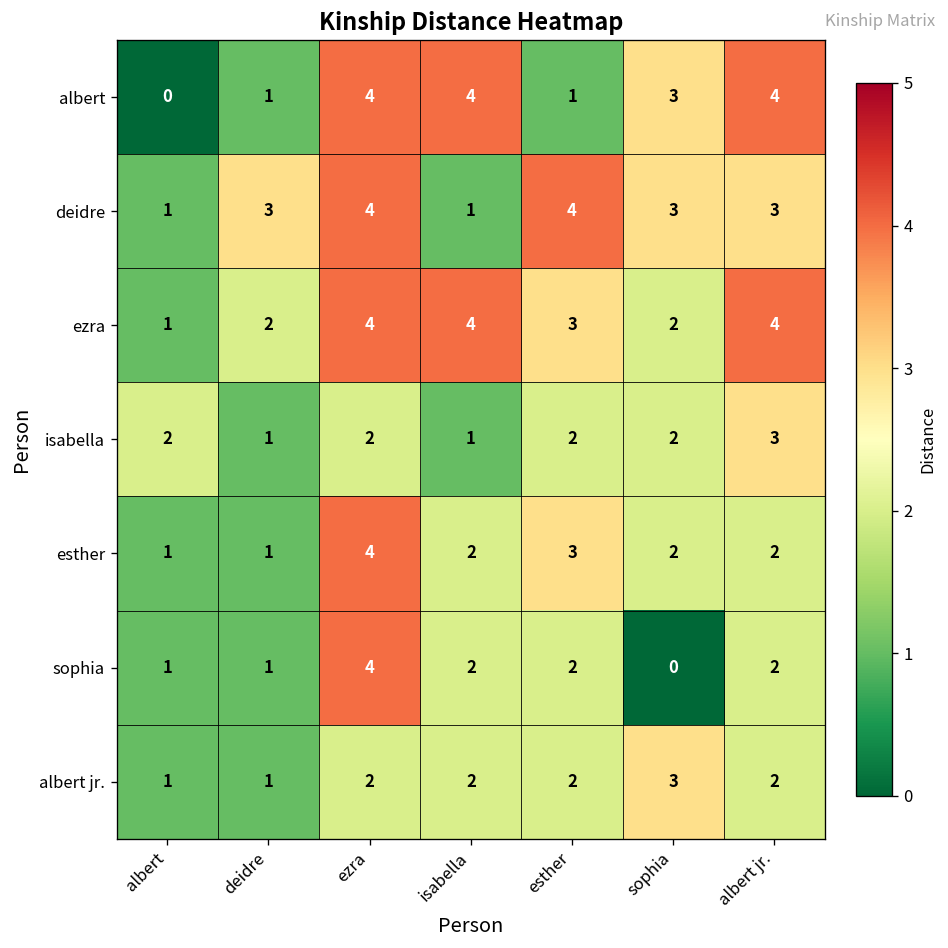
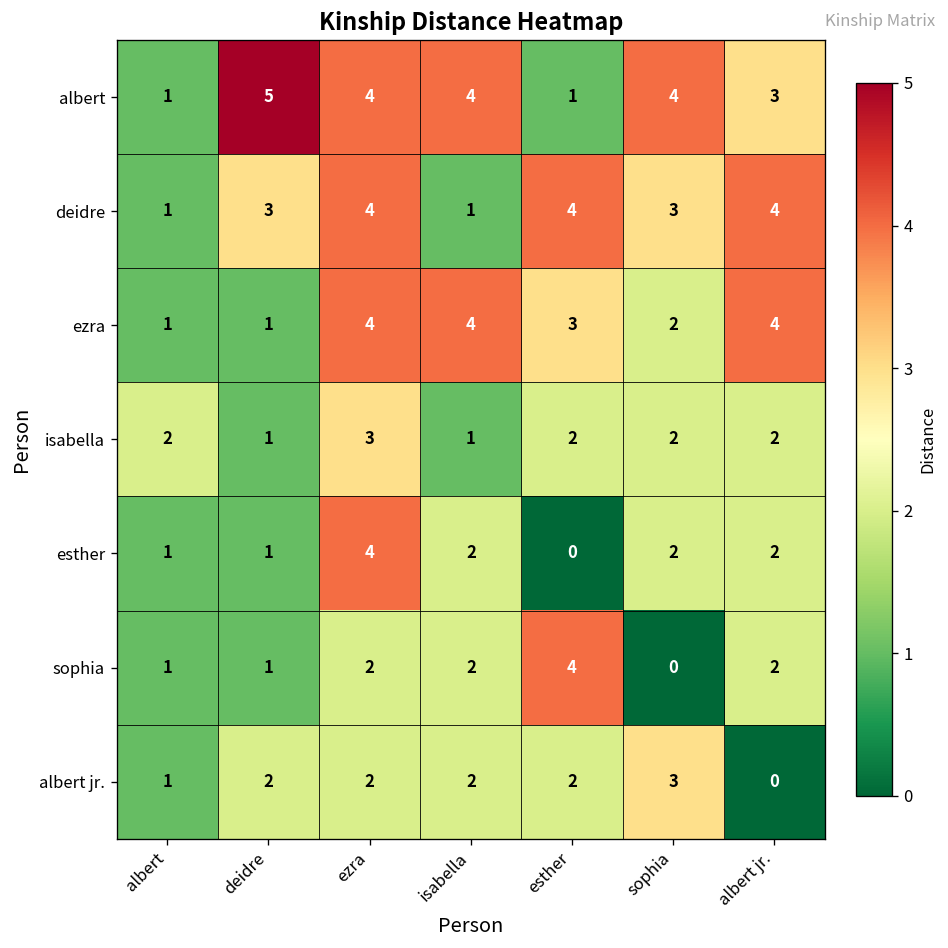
albert, albert: 0 -> 1
albert, deidre: 1 -> 5
albert, sophia: 3 -> 4
albert, albert jr.: 4 -> 3
deidre, albert jr.: 3 -> 4
ezra, deidre: 2 -> 1
isabella, ezra: 2 -> 3
isabella, albert jr.: 3 -> 2
esther, esther: 3 -> 0
sophia, ezra: 4 -> 2
sophia, esther: 2 -> 4
albert jr., deidre: 1 -> 2
albert jr., albert jr.: 2 -> 0
